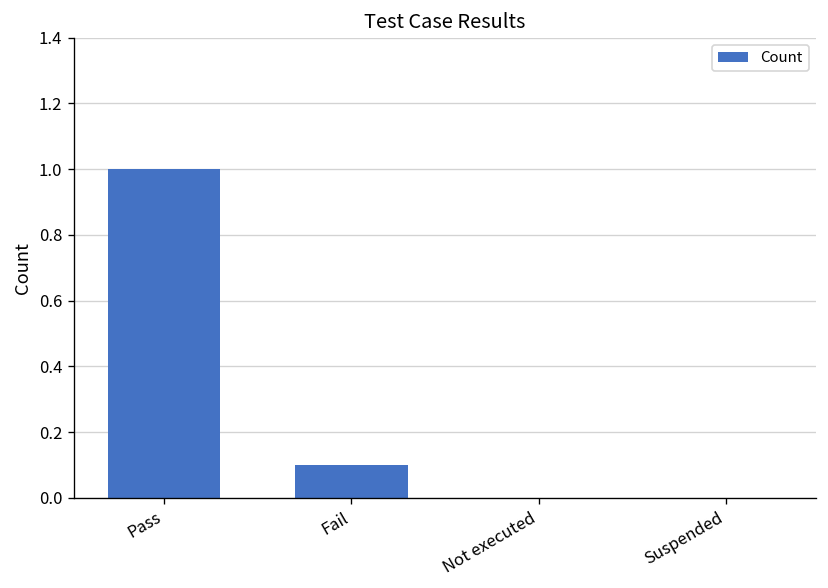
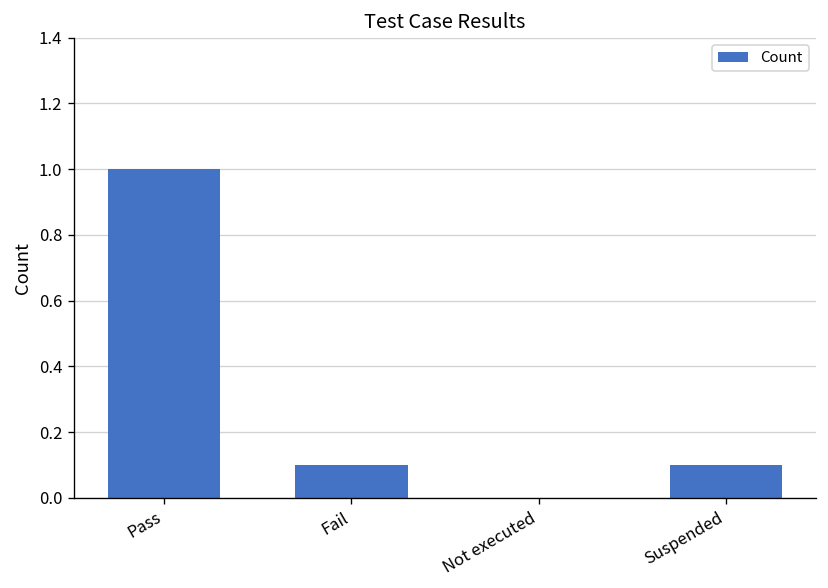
Suspended: 0.0 -> 0.1
